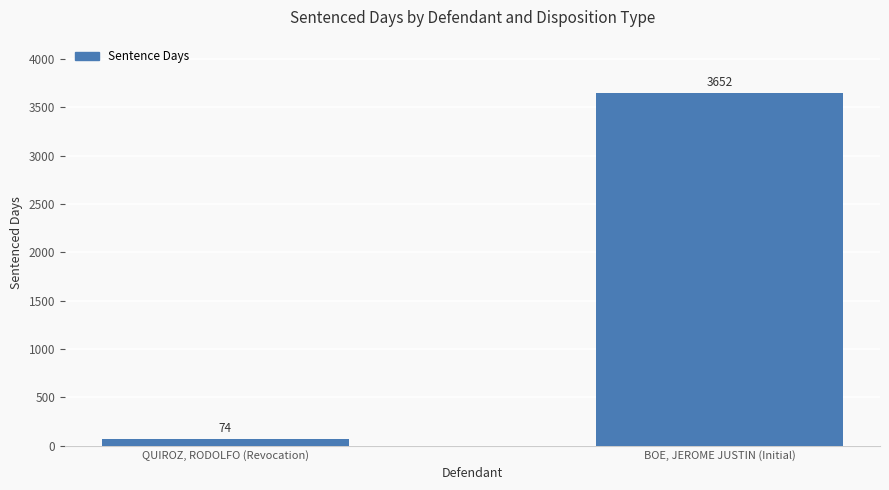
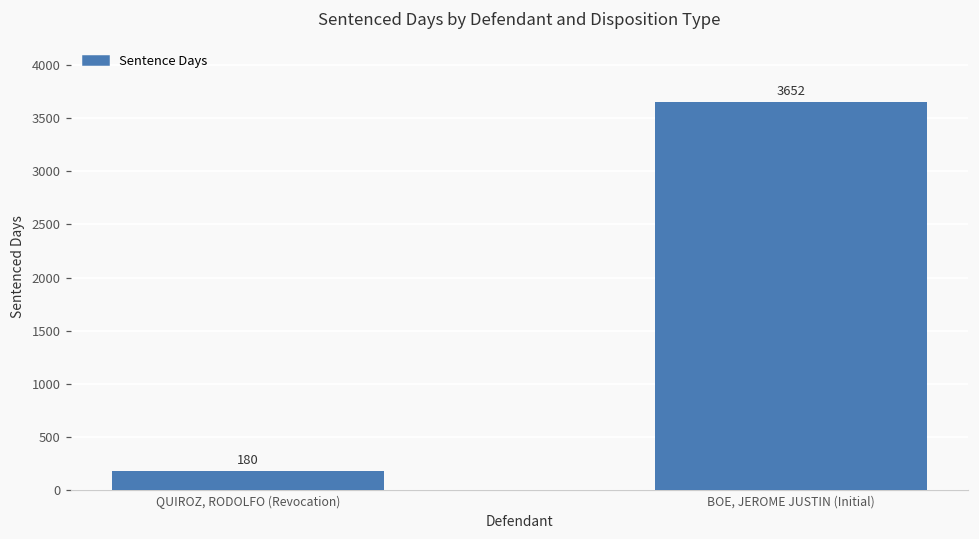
QUIROZ, RODOLFO (Revocation): 74 -> 180
